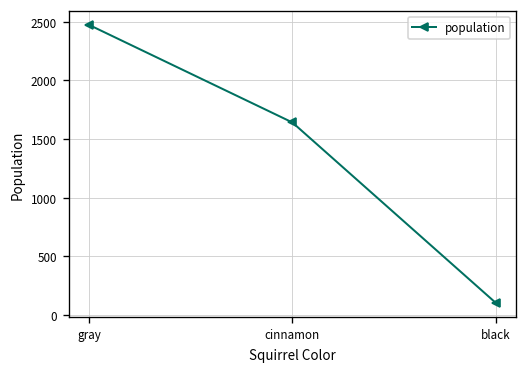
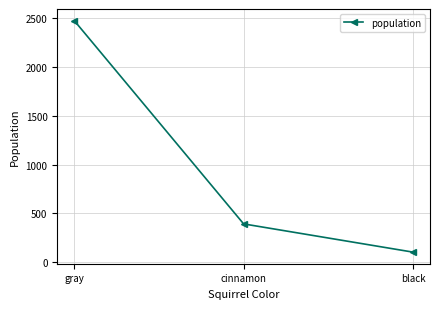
cinnamon: 1600 -> 400
